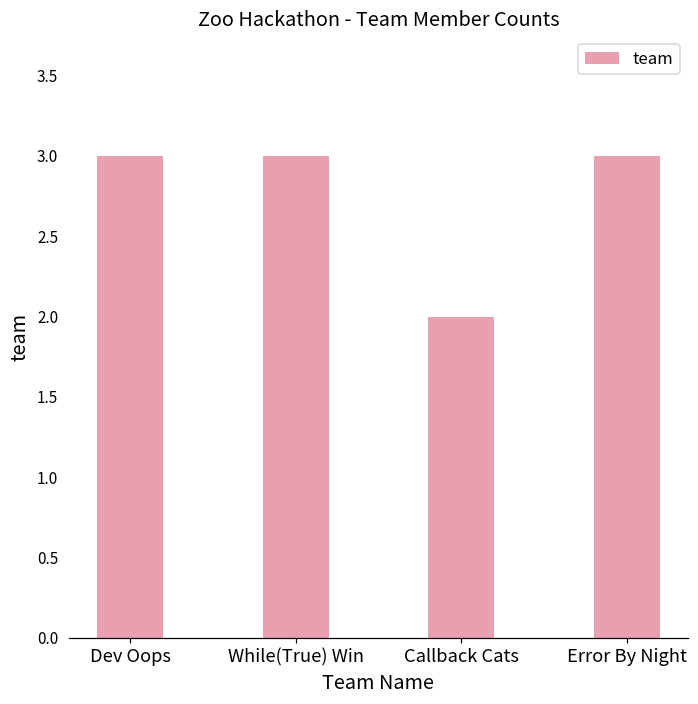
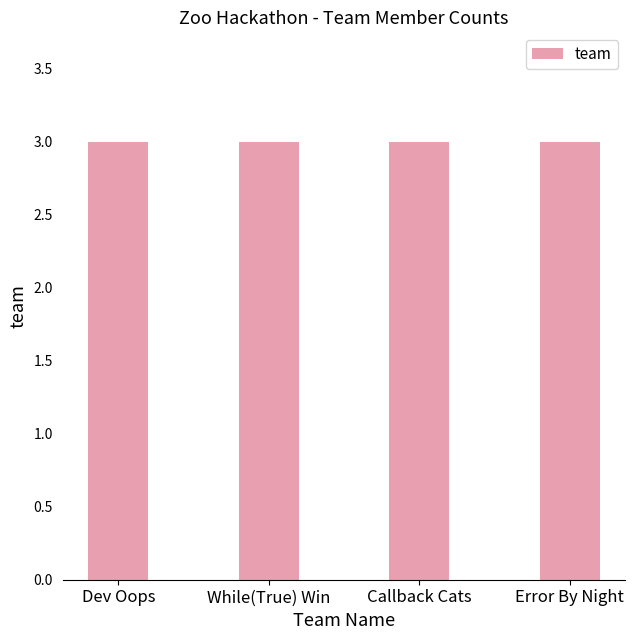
Callback Cats: 2 -> 3
